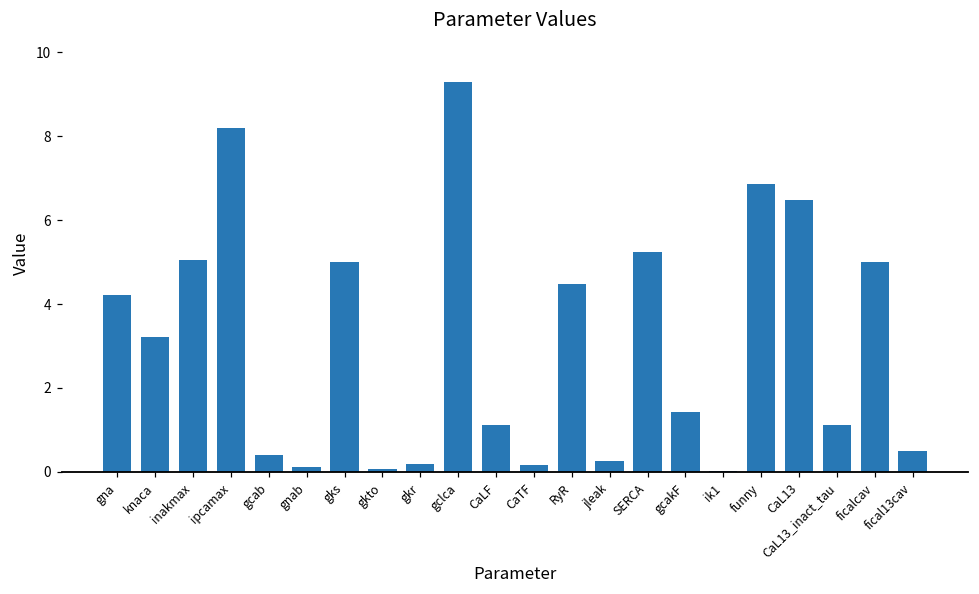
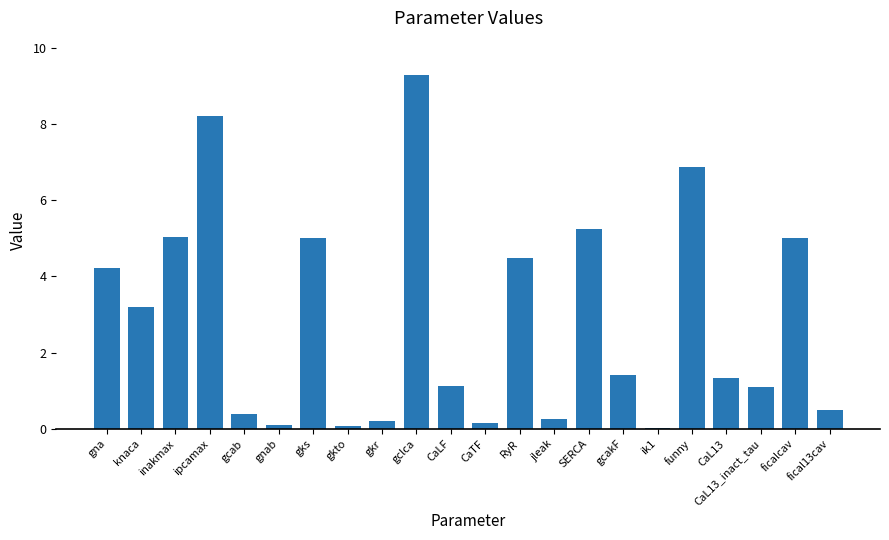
CaL13: 6.5 -> 1.3
